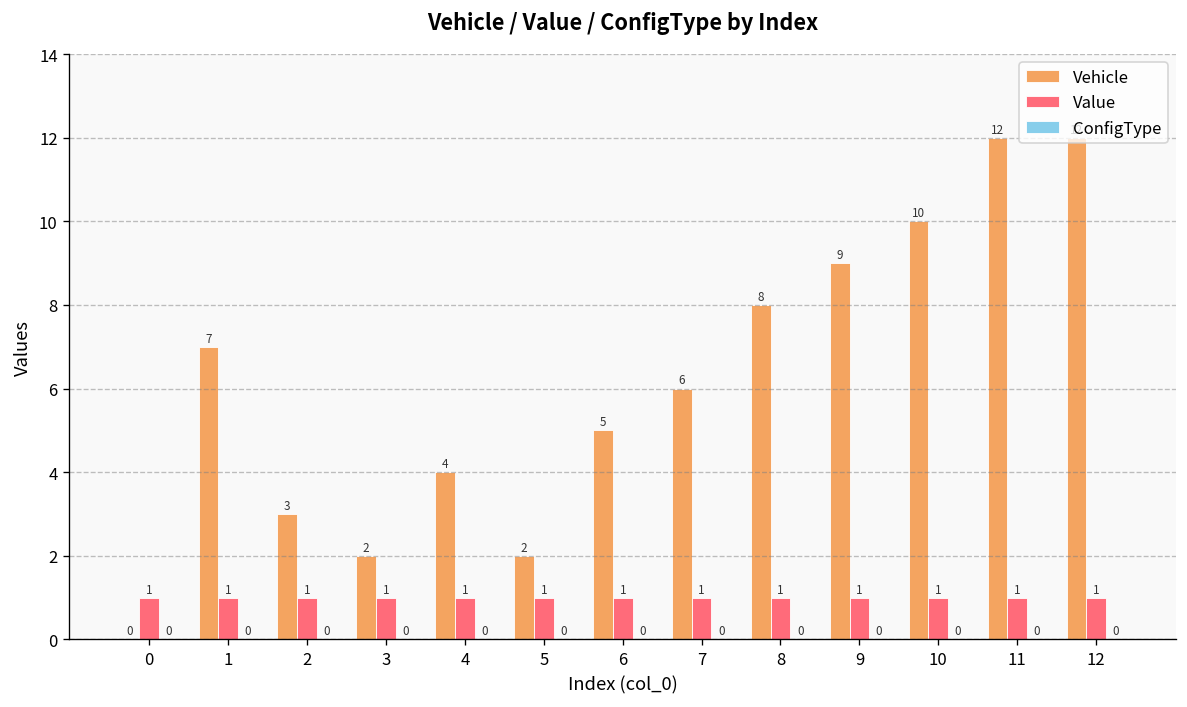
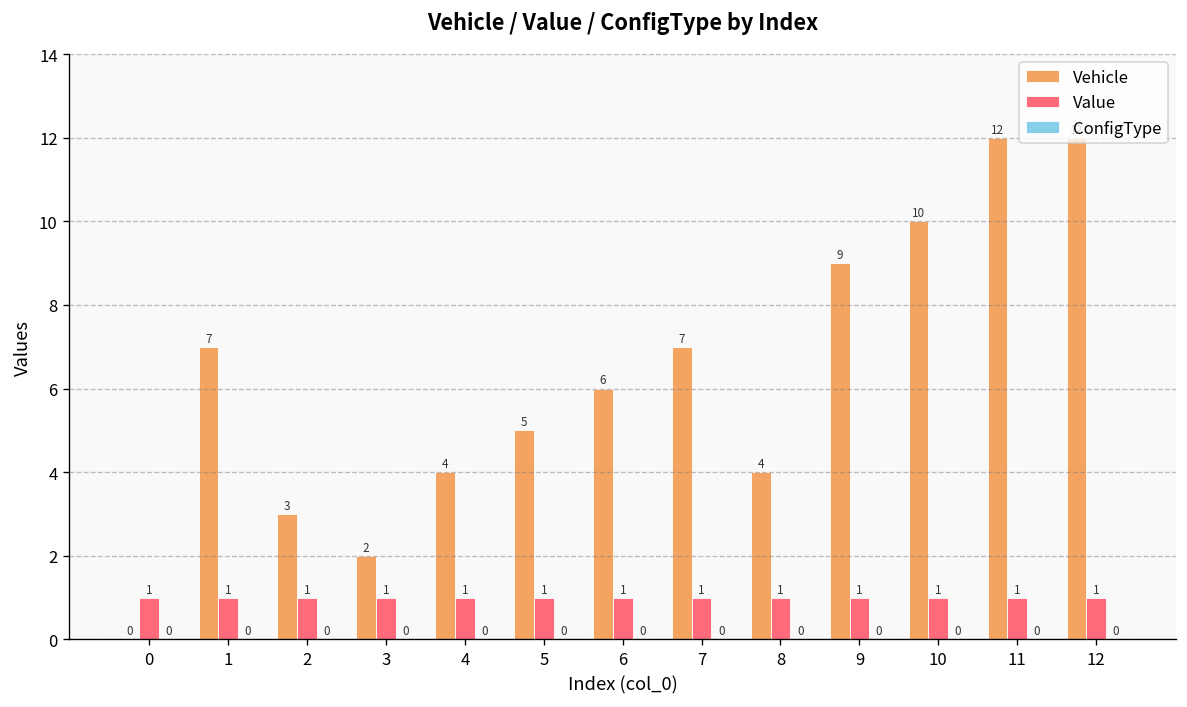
Vehicle, 5: 2 -> 5
Vehicle, 6: 5 -> 6
Vehicle, 7: 6 -> 7
Vehicle, 8: 8 -> 4
